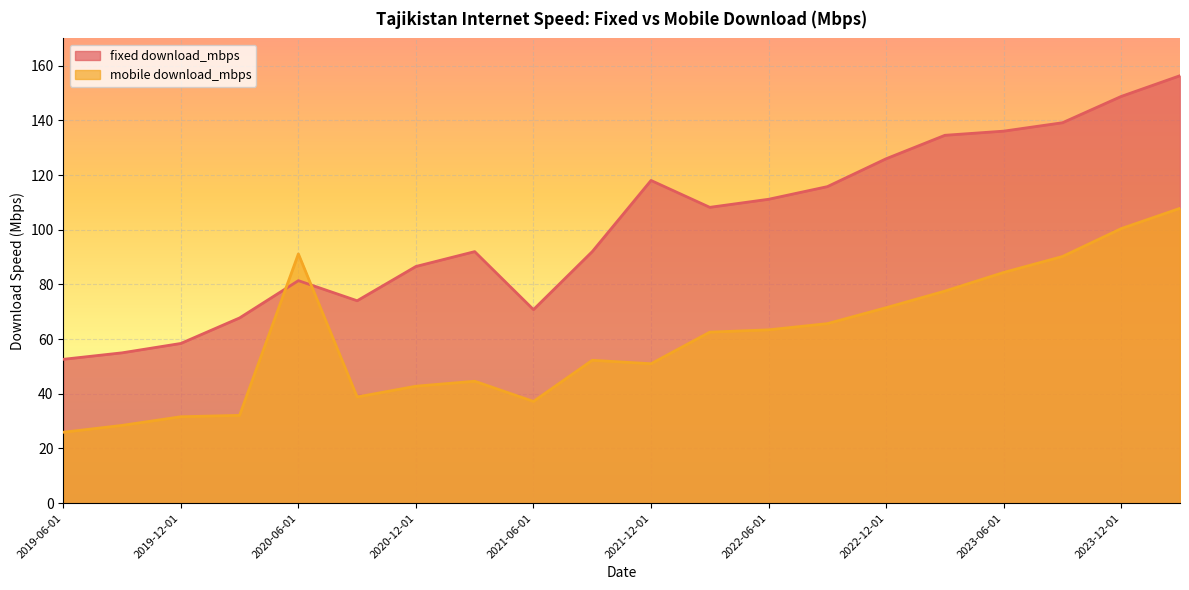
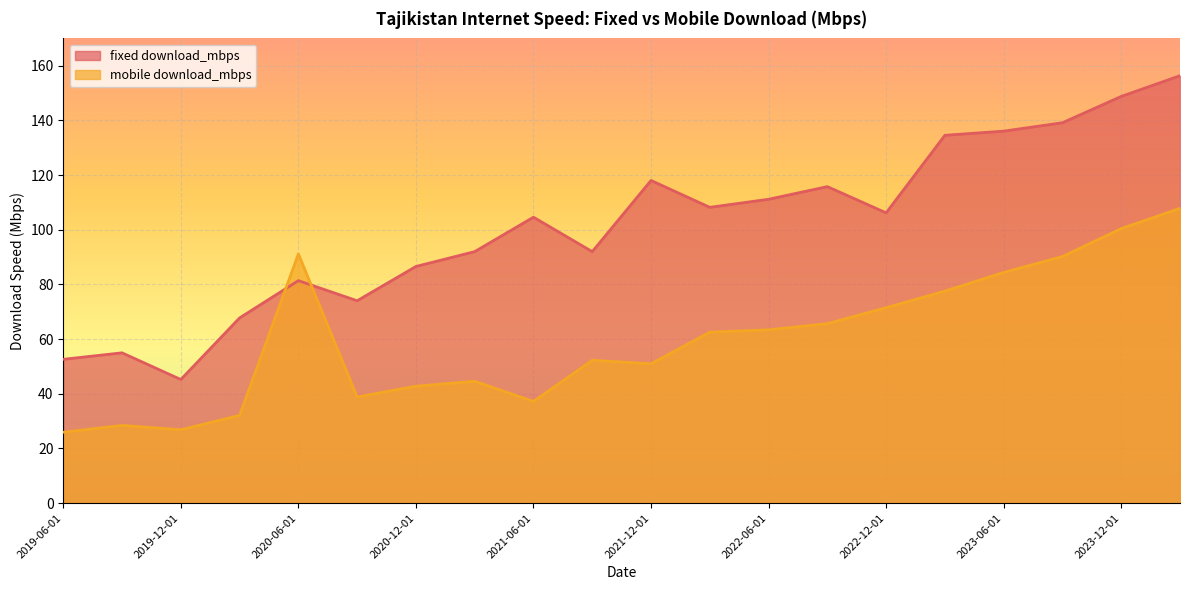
fixed download_mbps, 2019-12-01: 58 -> 45
mobile download_mbps, 2019-12-01: 32 -> 27
fixed download_mbps, 2021-06-01: 71 -> 105
fixed download_mbps, 2022-12-01: 126 -> 106
